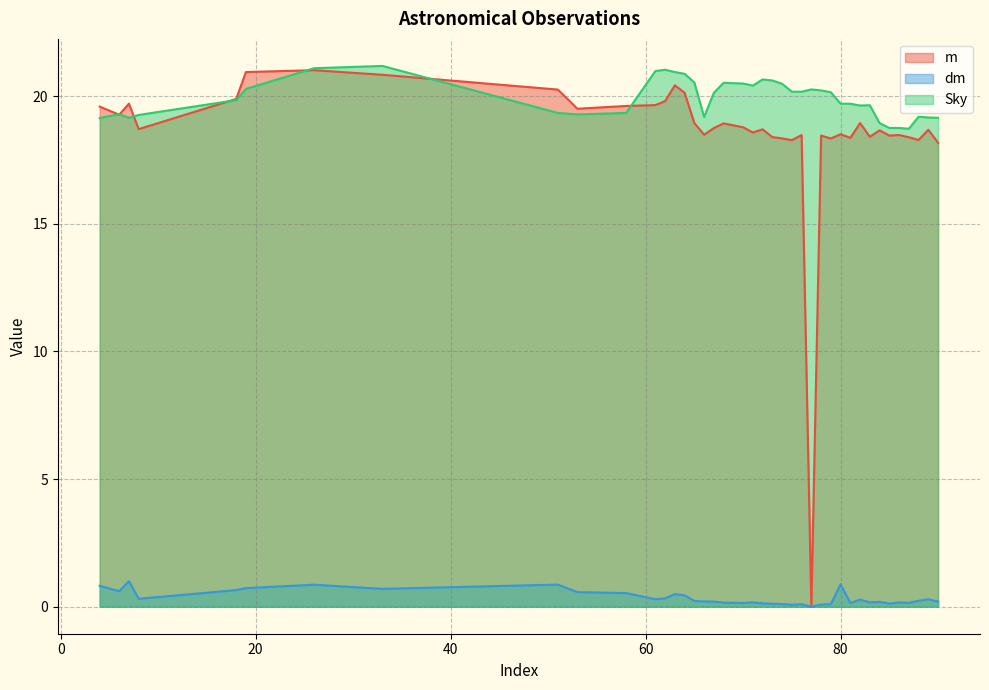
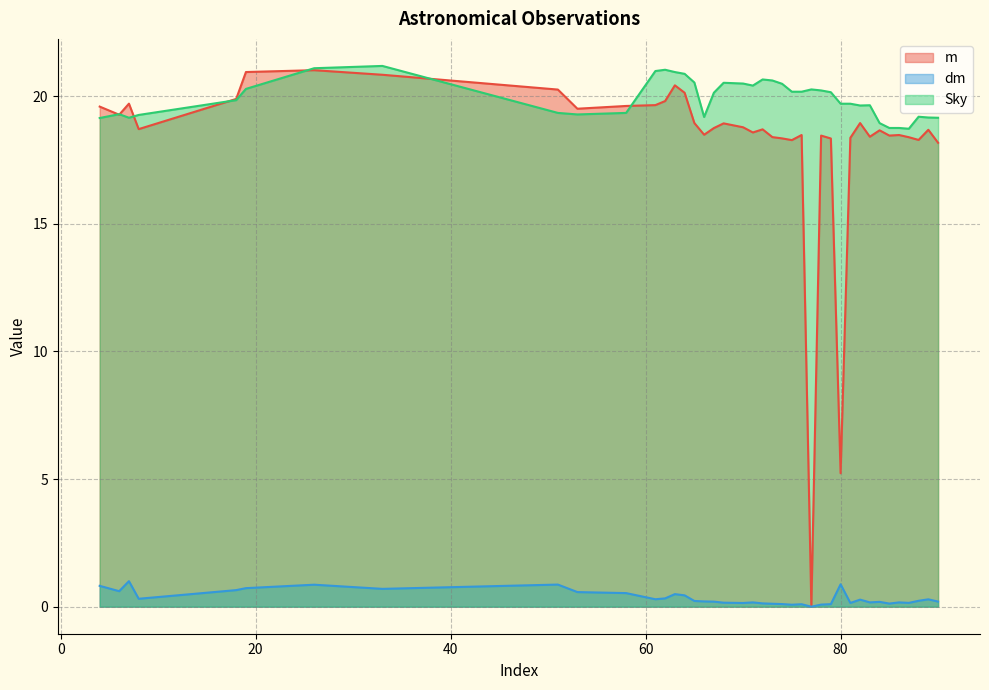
m, 80: 18.5 -> 5.2
